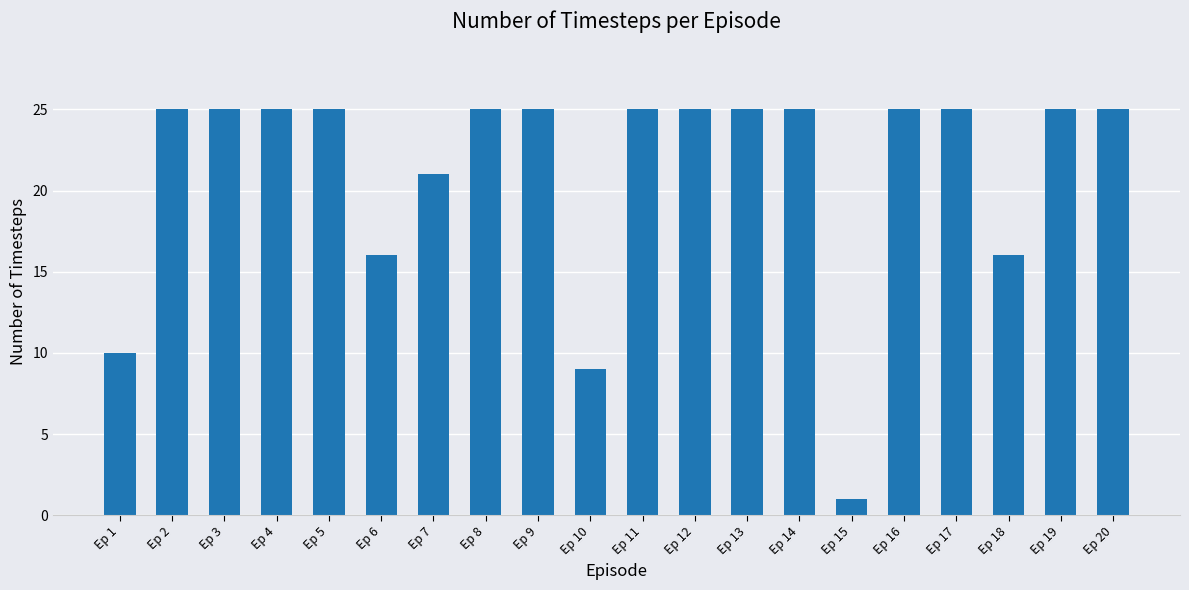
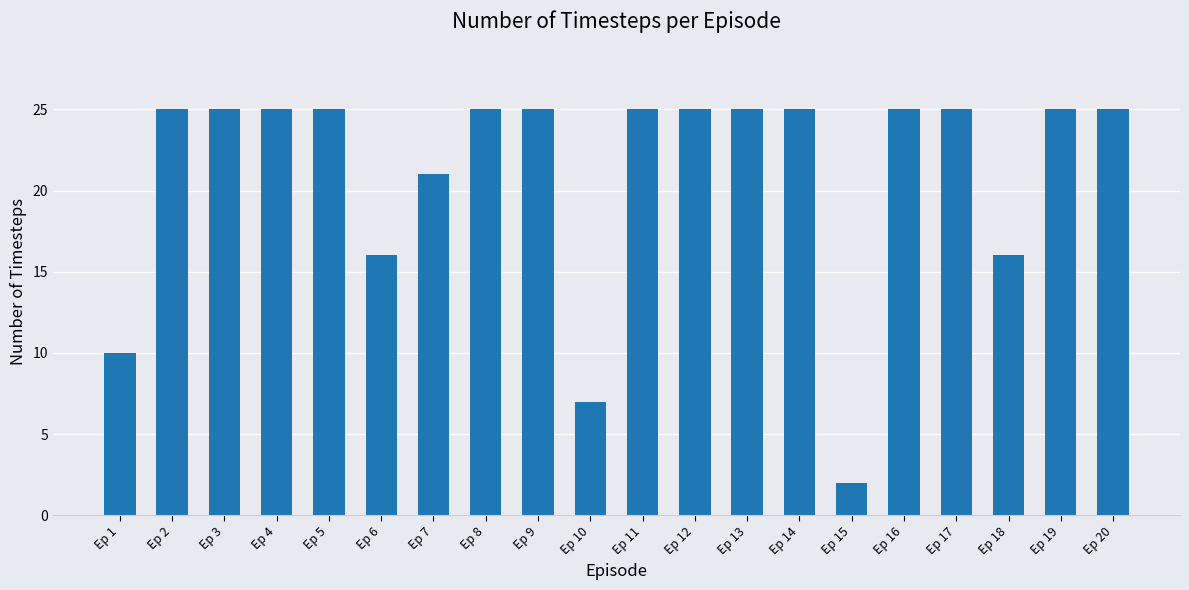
Ep 10: 9 -> 7
Ep 15: 1 -> 2
